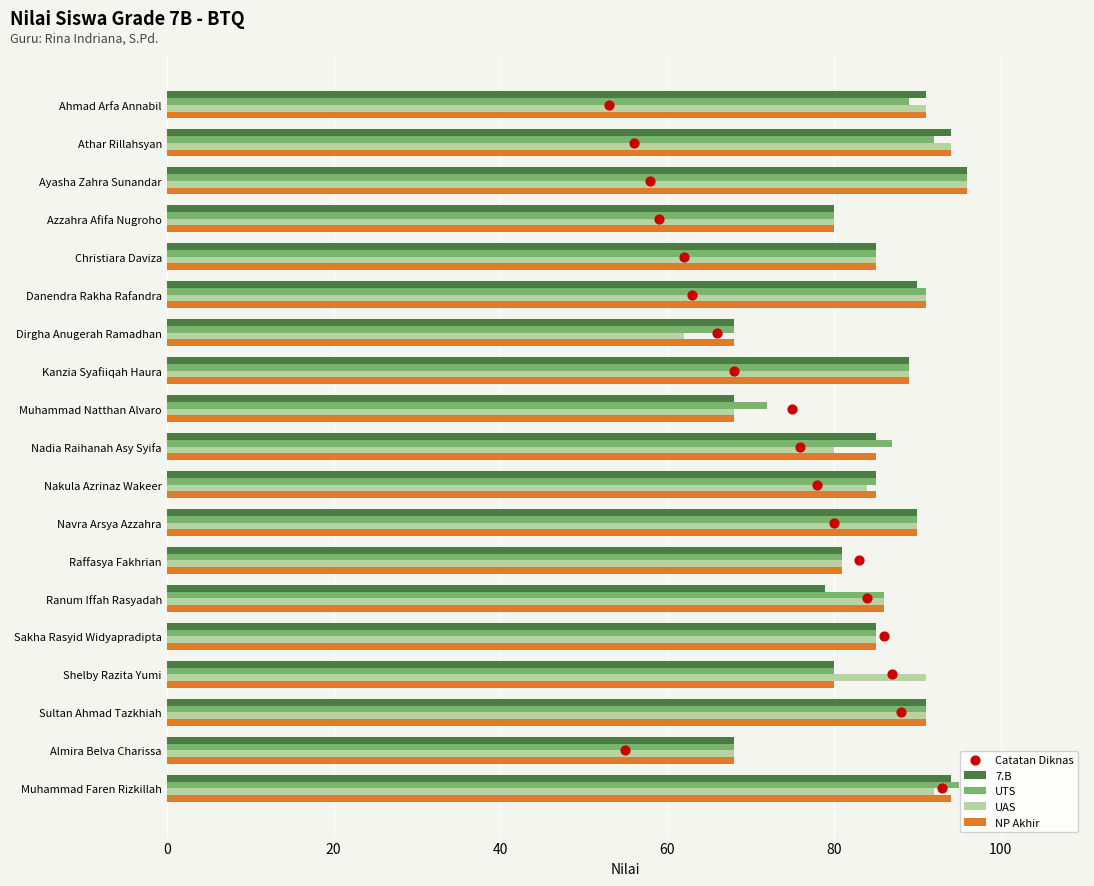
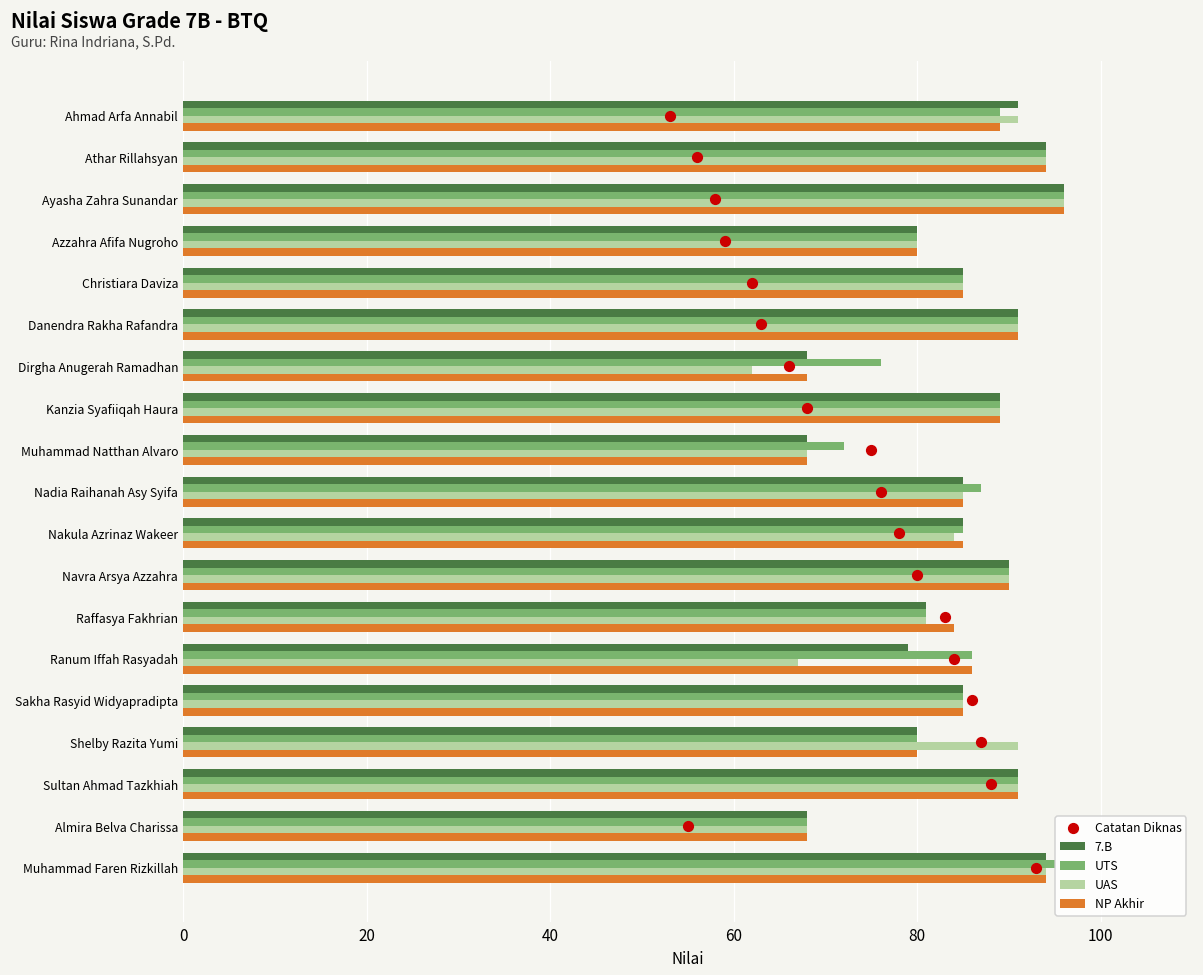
NP Akhir, Ahmad Arfa Annabil: 91 -> 89
UTS, Athar Rillahsyan: 92 -> 94
7.B, Danendra Rakha Rafandra: 90 -> 91
UTS, Dirgha Anugerah Ramadhan: 68 -> 76
UAS, Nadia Raihanah Asy Syifa: 80 -> 85
NP Akhir, Raffasya Fakhrian: 81 -> 84
UAS, Ranum Iffah Rasyadah: 86 -> 67
UAS, Muhammad Faren Rizkillah: 92 -> 94
